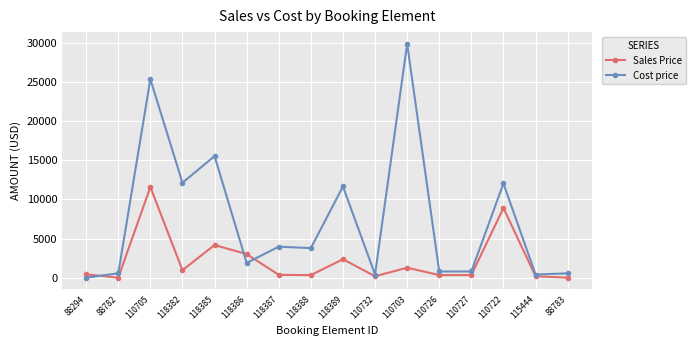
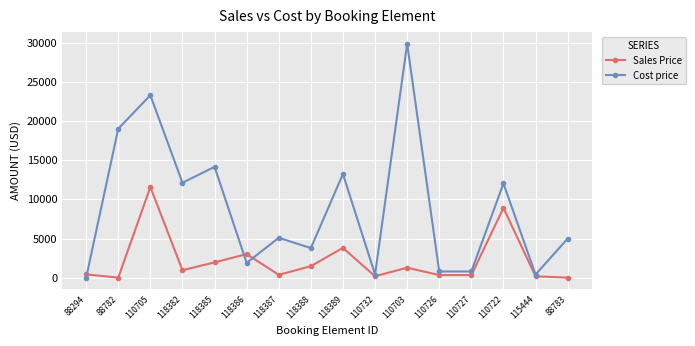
Cost price, 88782: 1000 -> 19000
Cost price, 110705: 25000 -> 23000
Sales Price, 118385: 4000 -> 2000
Cost price, 118385: 16000 -> 14000
Cost price, 118387: 4000 -> 5000
Sales Price, 118388: 0 -> 1000
Sales Price, 118389: 2000 -> 4000
Cost price, 118389: 12000 -> 13000
Cost price, 88783: 1000 -> 5000
